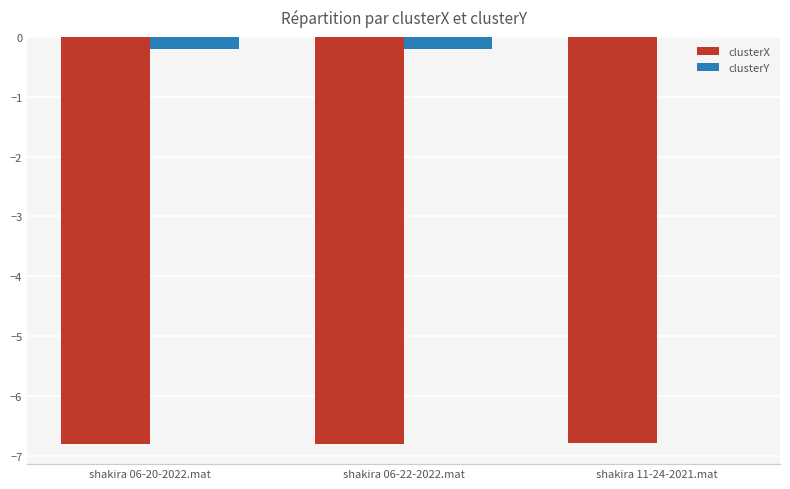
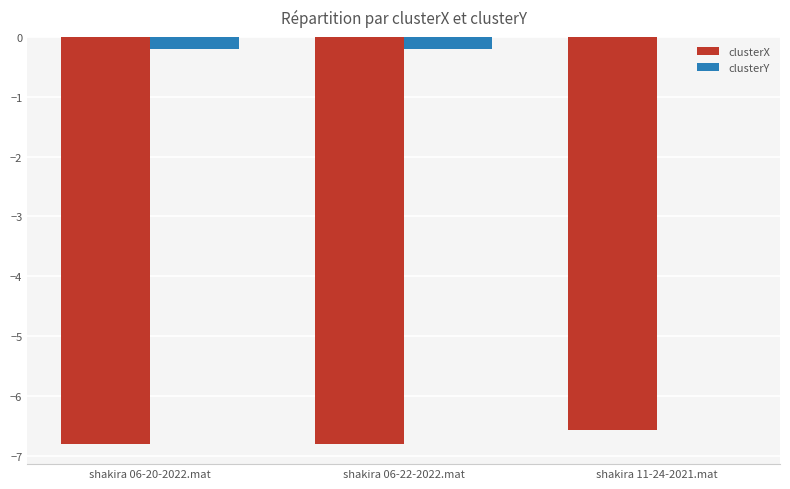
clusterX, shakira 11-24-2021.mat: -6.8 -> -6.6
